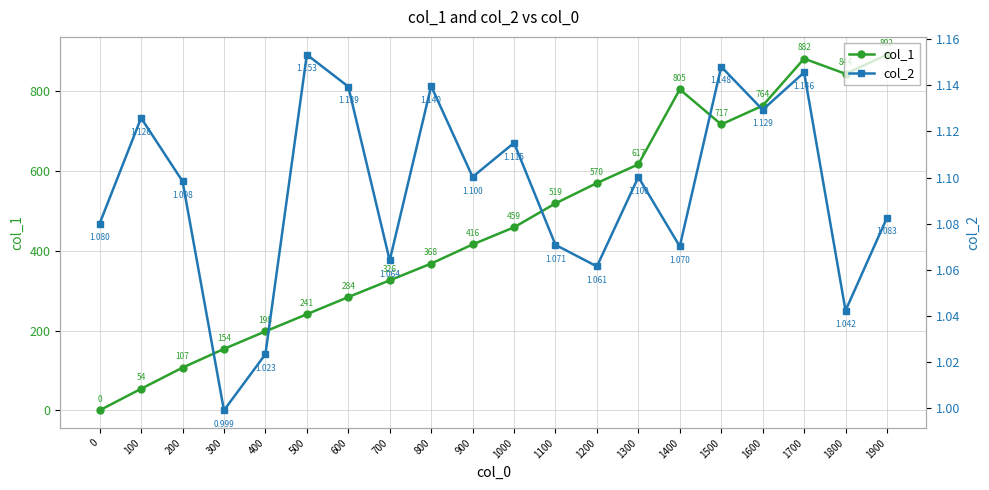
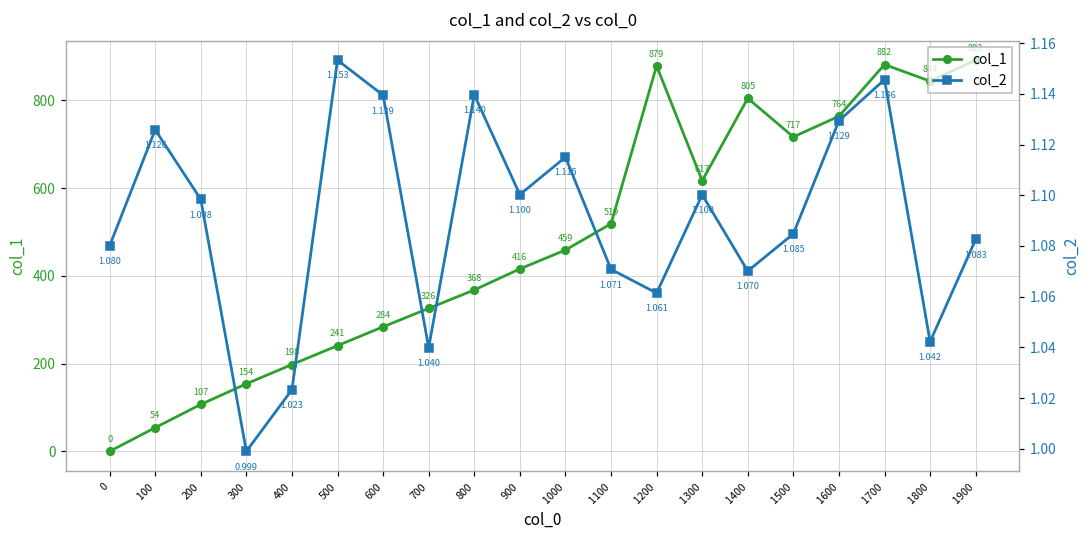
col_1, 1200: 570 -> 879
col_2, 700: 1.064 -> 1.040
col_2, 1500: 1.148 -> 1.085
